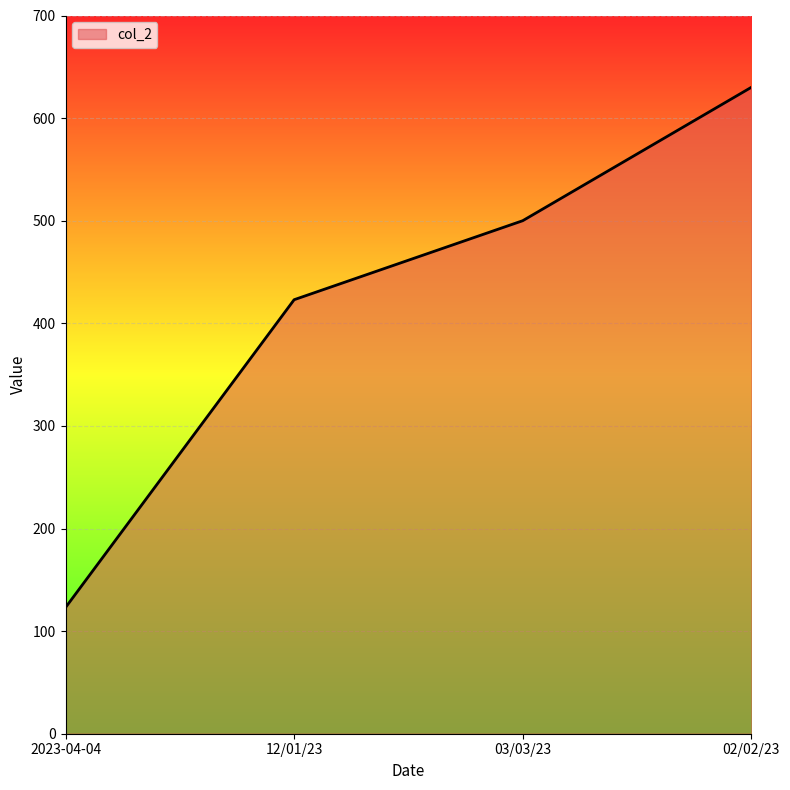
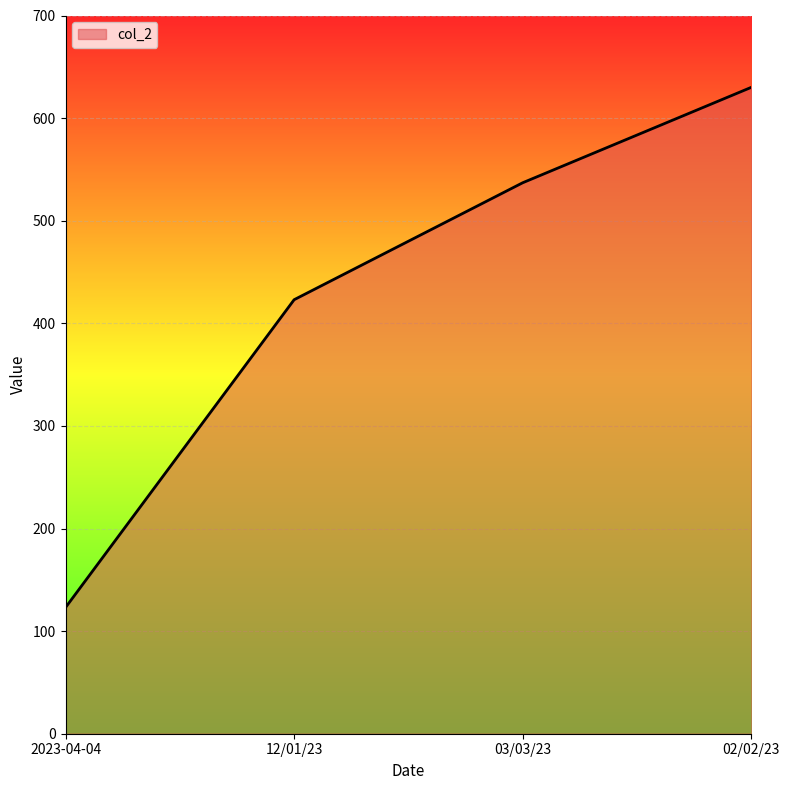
03/03/23: 500 -> 537
